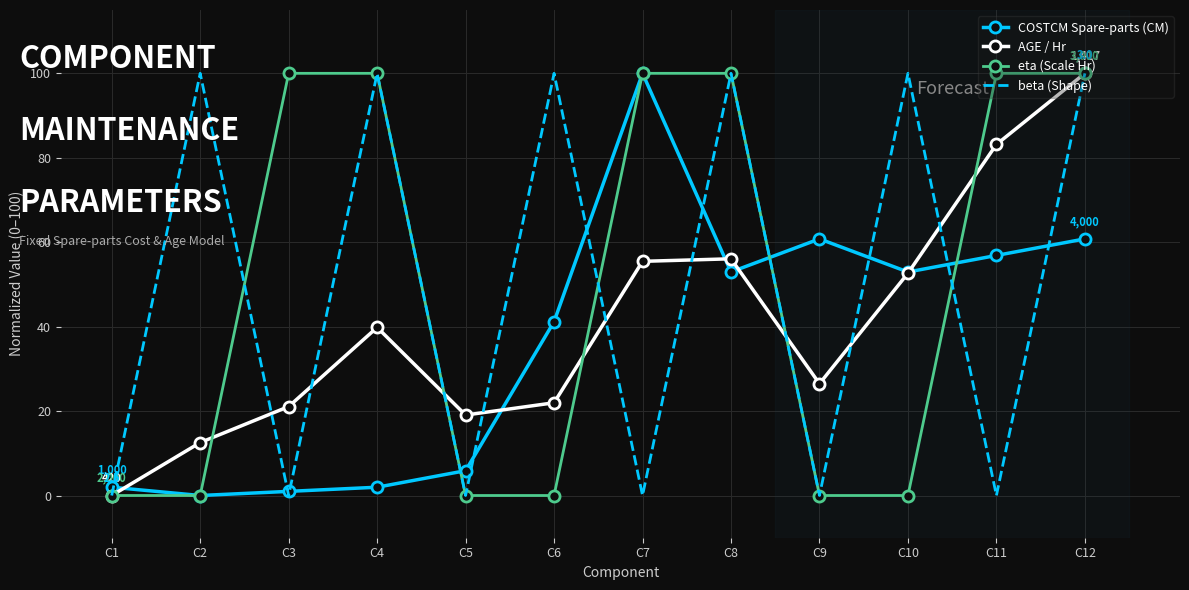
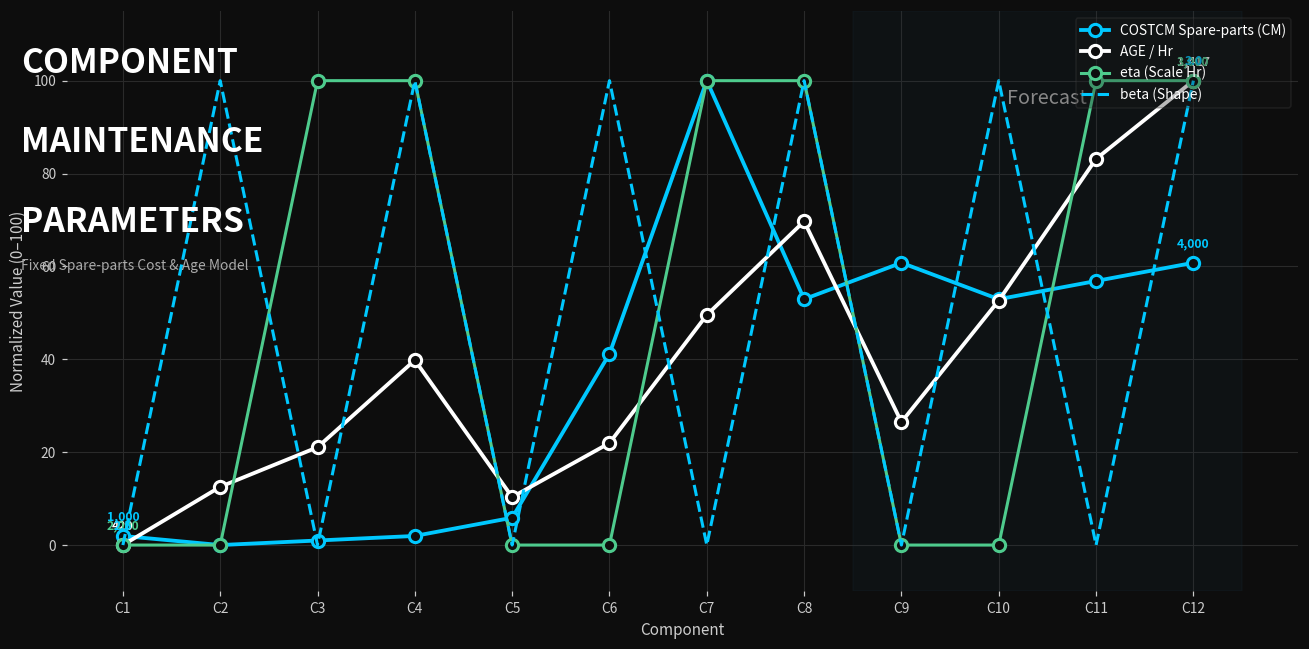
AGE / Hr, C5: 19 -> 10
AGE / Hr, C7: 55 -> 50
AGE / Hr, C8: 56 -> 70
